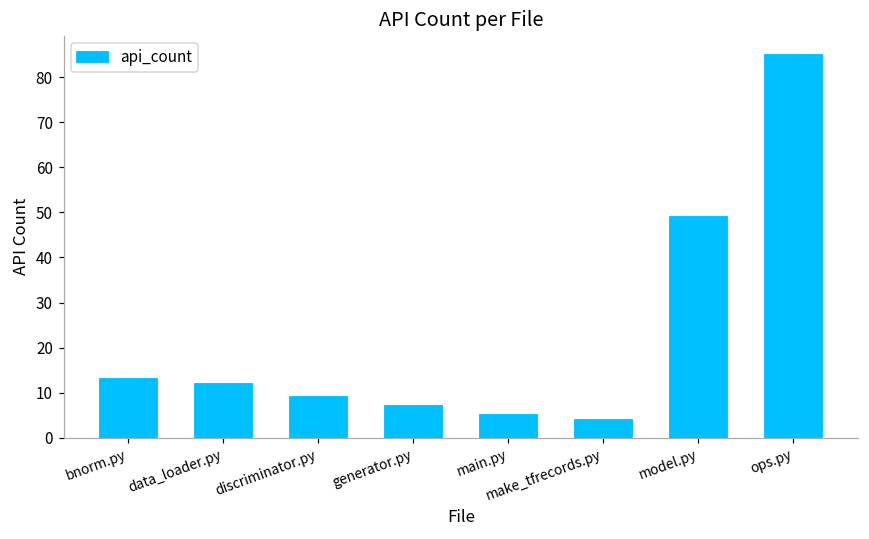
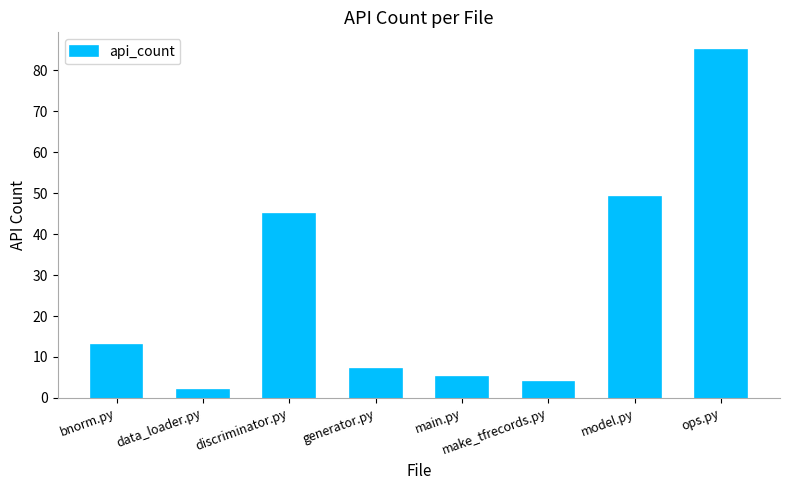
data_loader.py: 12 -> 2
discriminator.py: 9 -> 45
